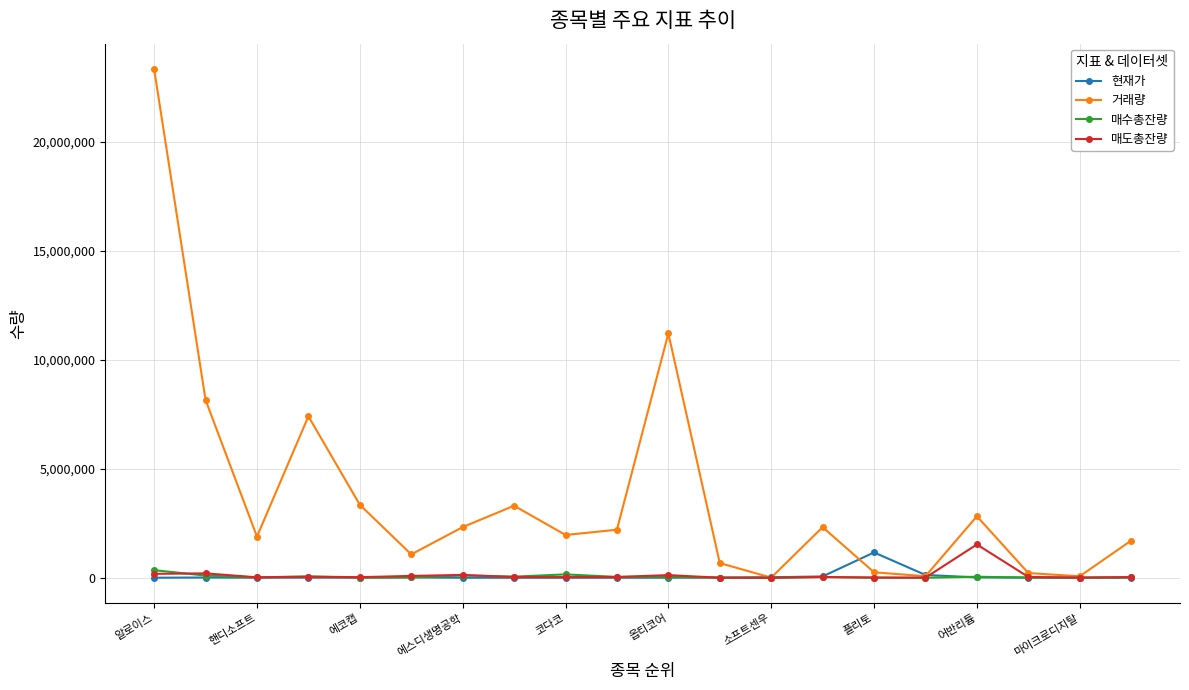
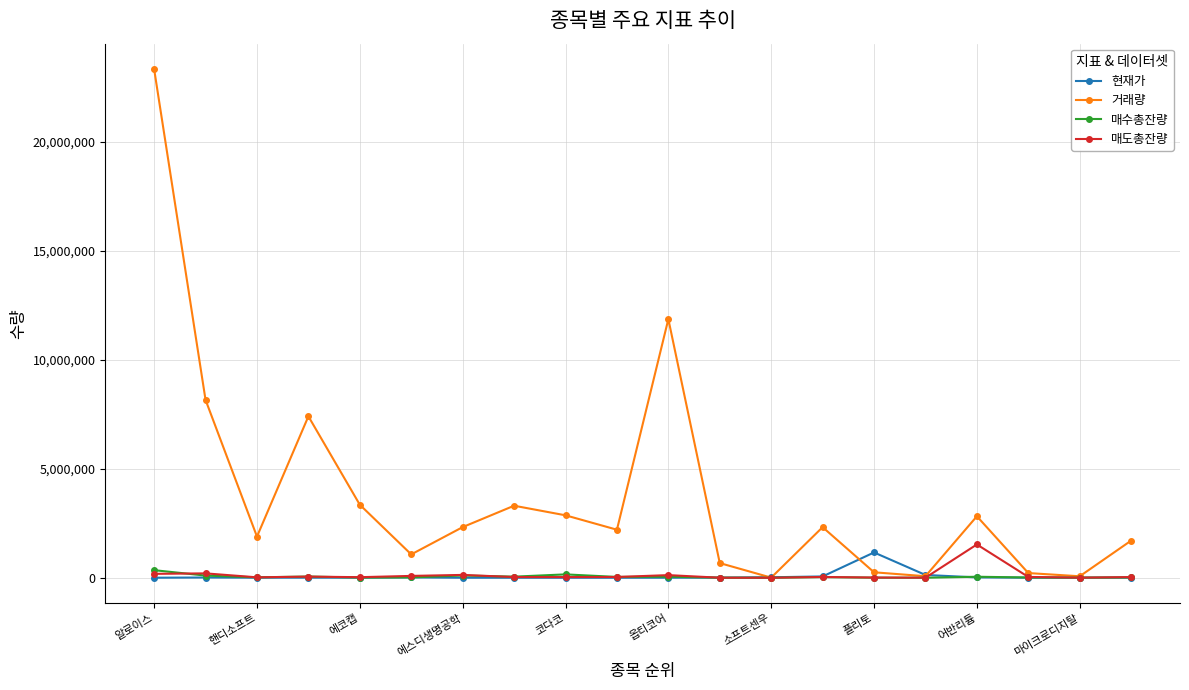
거래량, 코다코: 2,000,000 -> 2,900,000
거래량, 옵티코어: 11,200,000 -> 11,900,000
